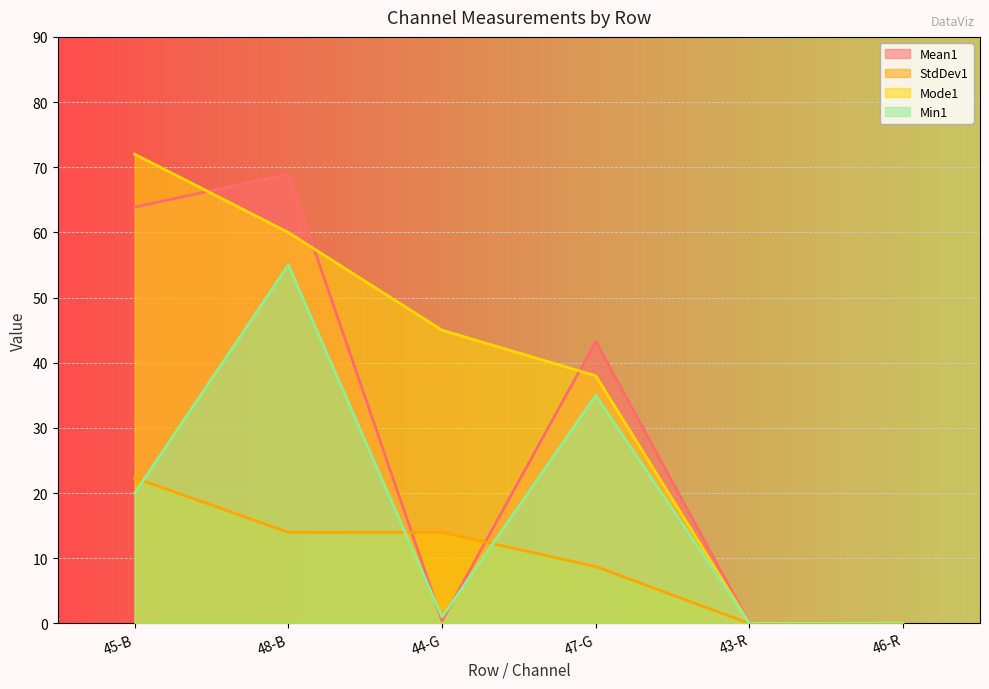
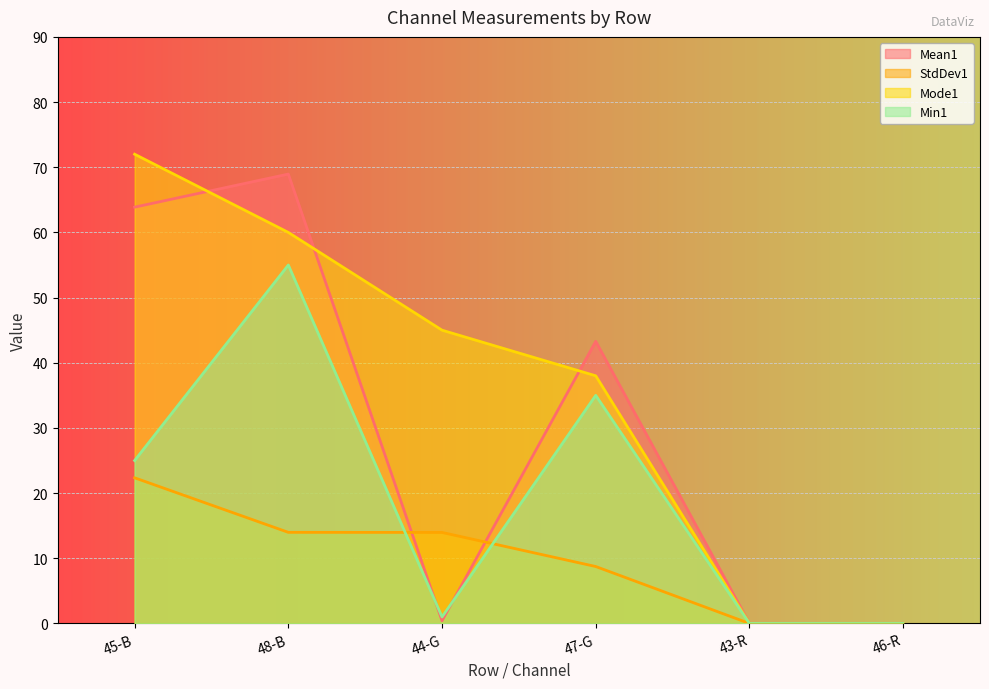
Min1, 45-B: 20 -> 25
